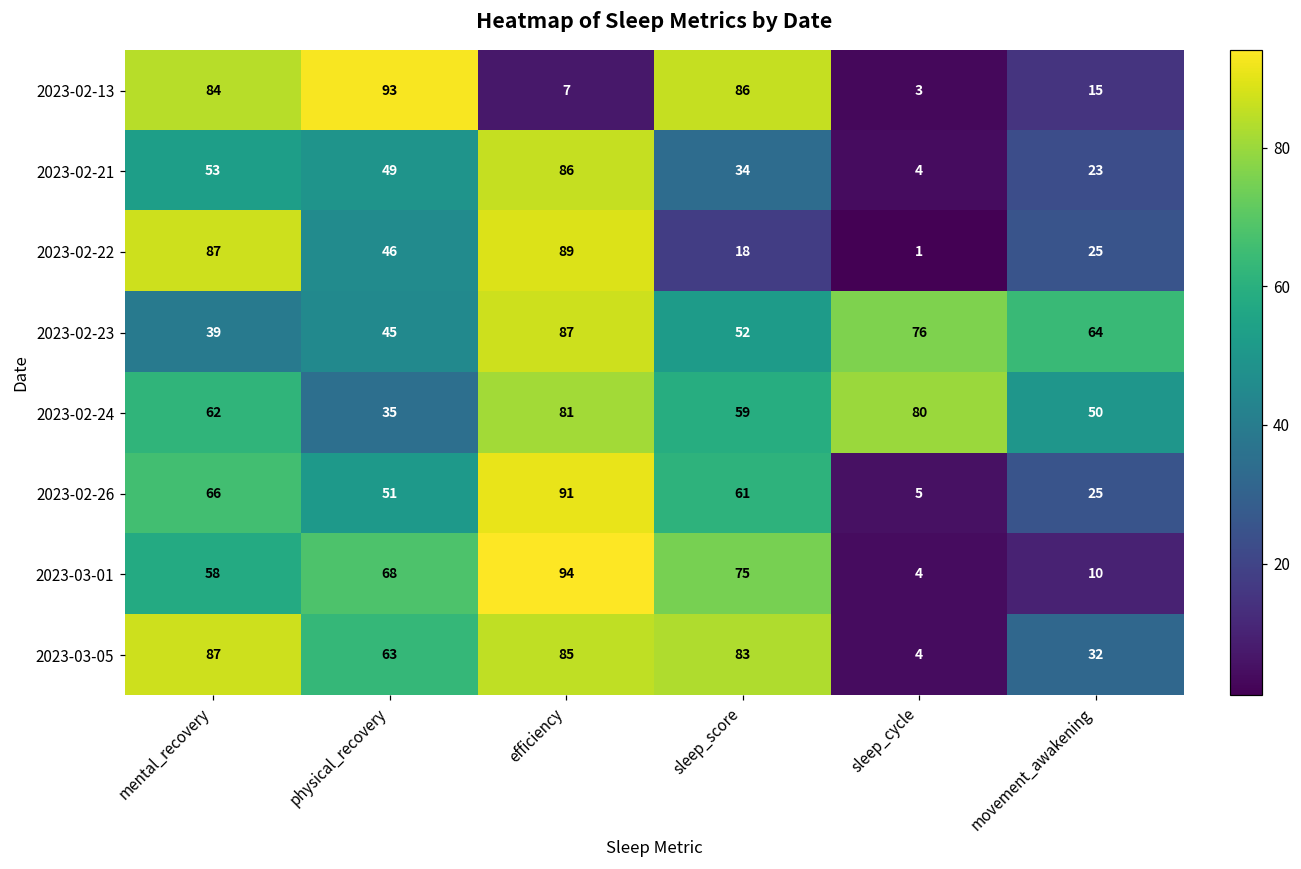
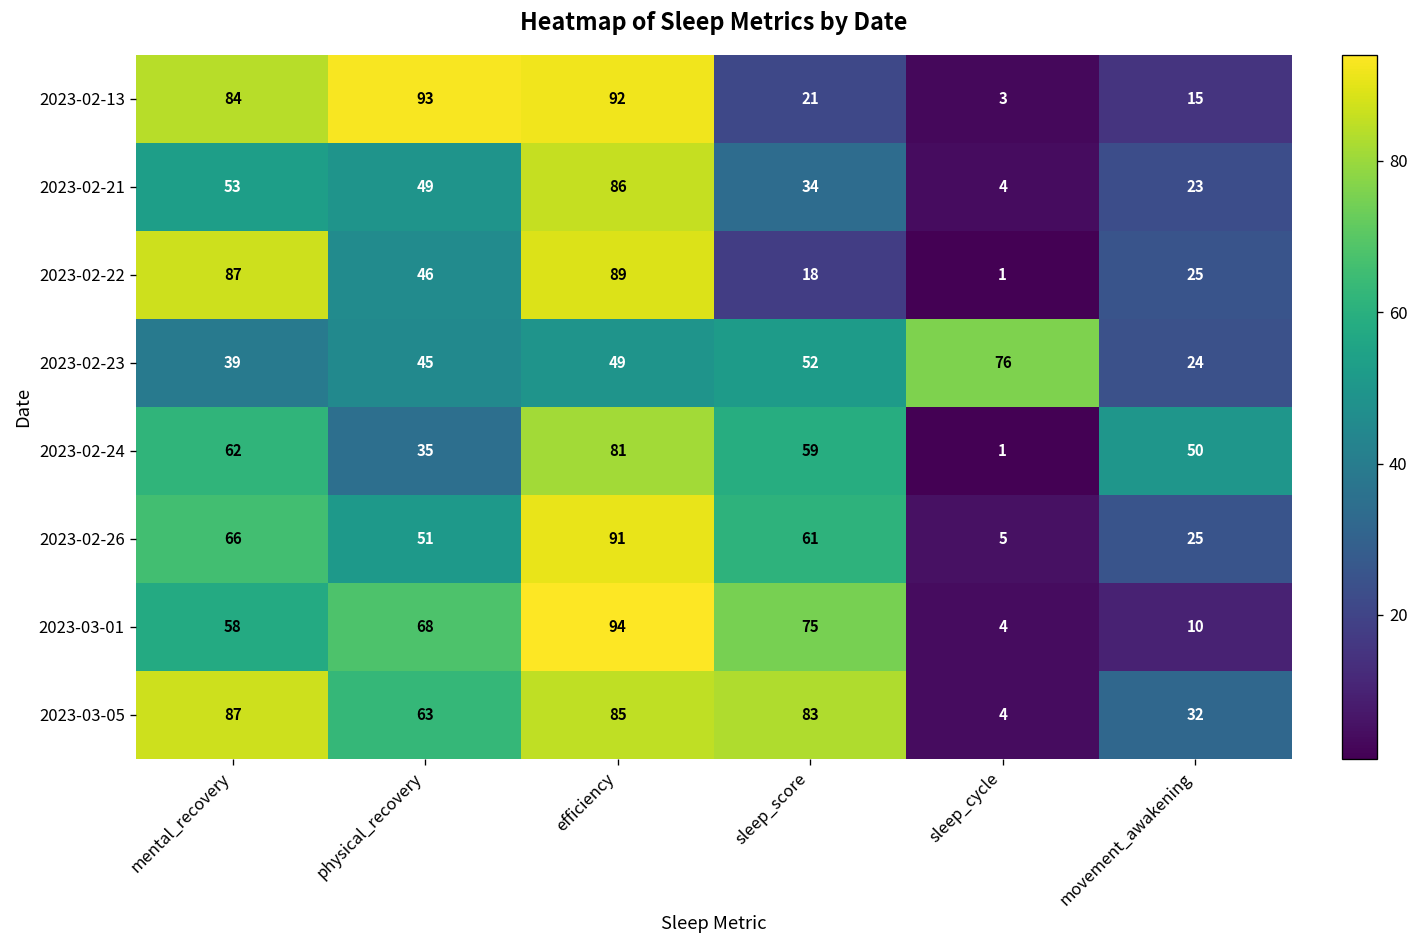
2023-02-13, efficiency: 7 -> 92
2023-02-13, sleep_score: 86 -> 21
2023-02-23, efficiency: 87 -> 49
2023-02-23, movement_awakening: 64 -> 24
2023-02-24, sleep_cycle: 80 -> 1
